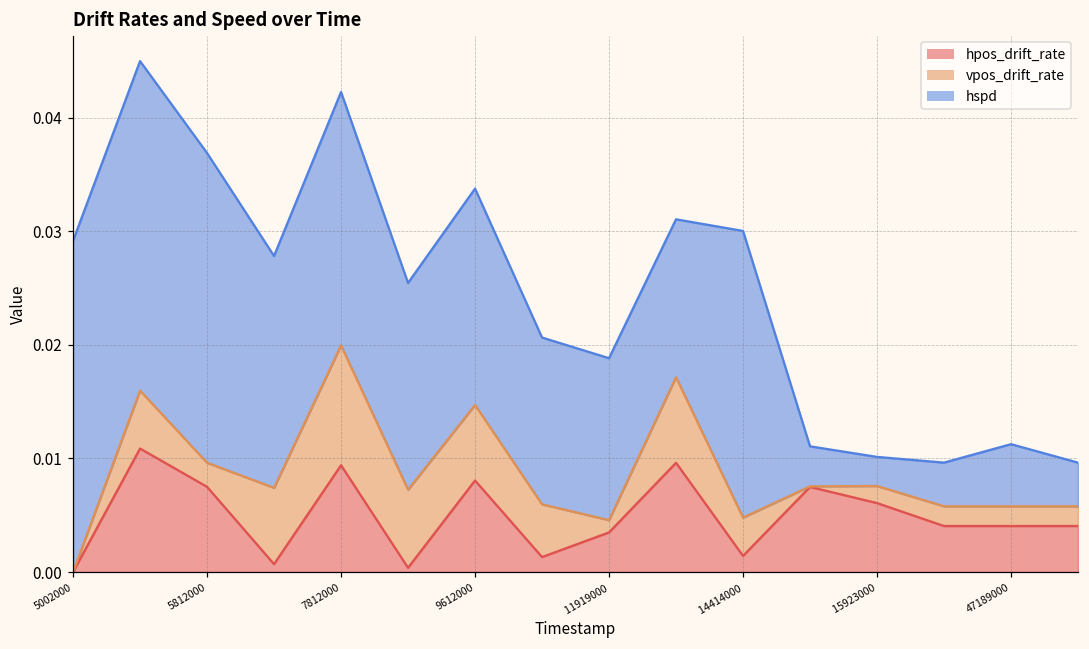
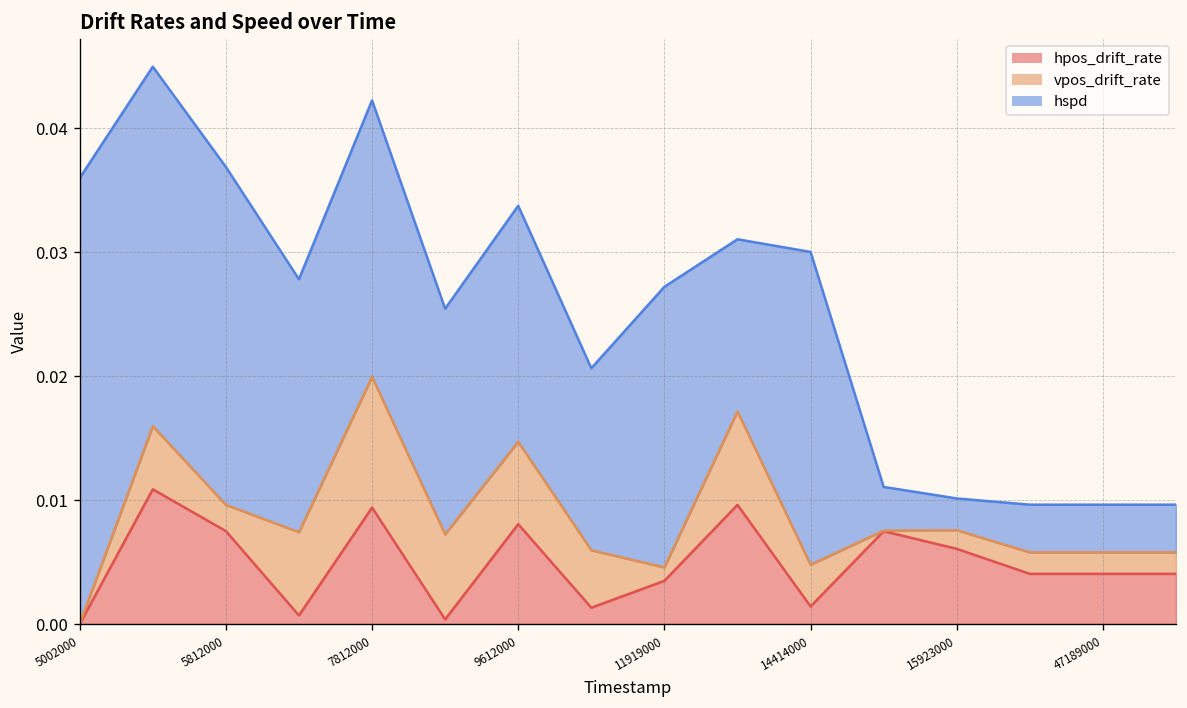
hspd, 5002000: 0.0292 -> 0.0360
hspd, 11919000: 0.0143 -> 0.0226
hspd, 47189000: 0.0055 -> 0.0038
